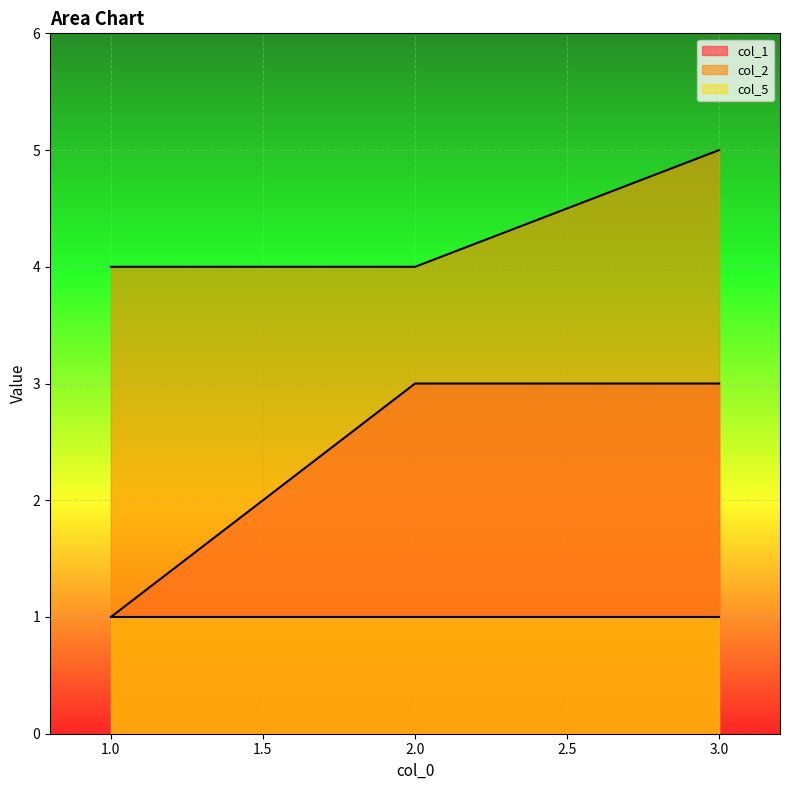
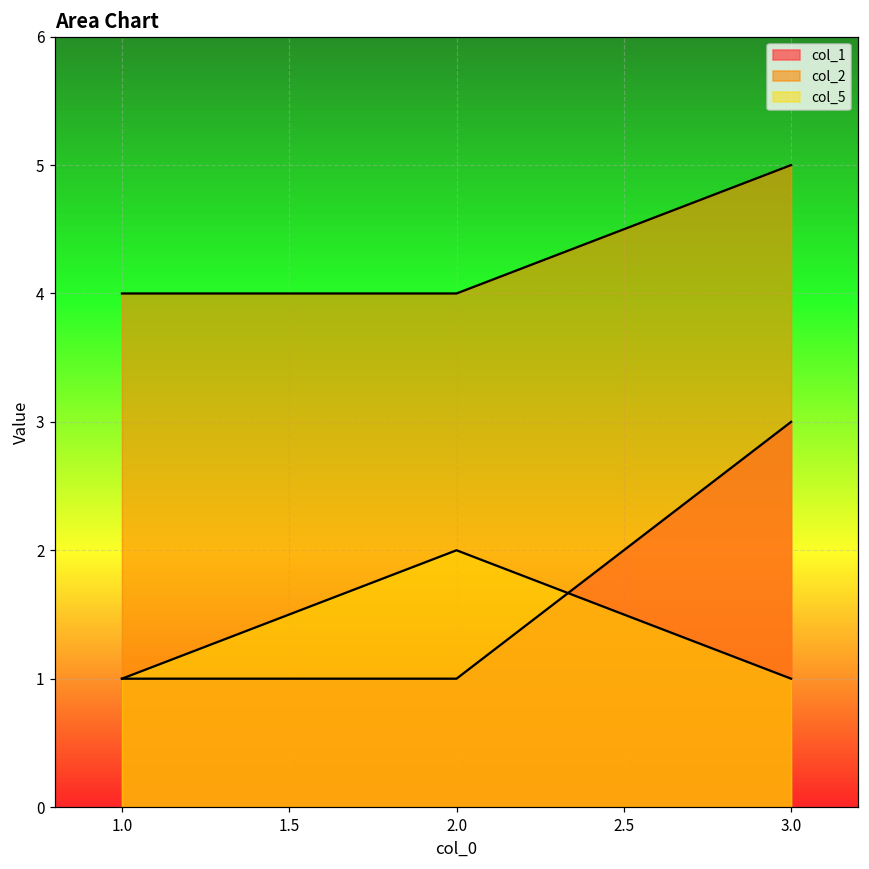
col_1, 2.0: 3 -> 1
col_5, 2.0: 1 -> 2
